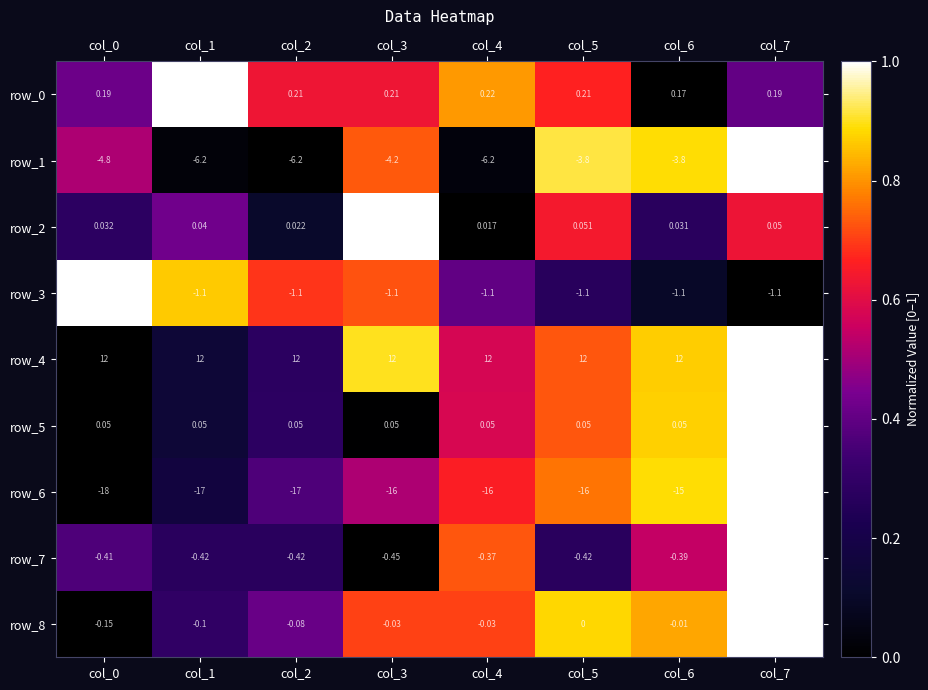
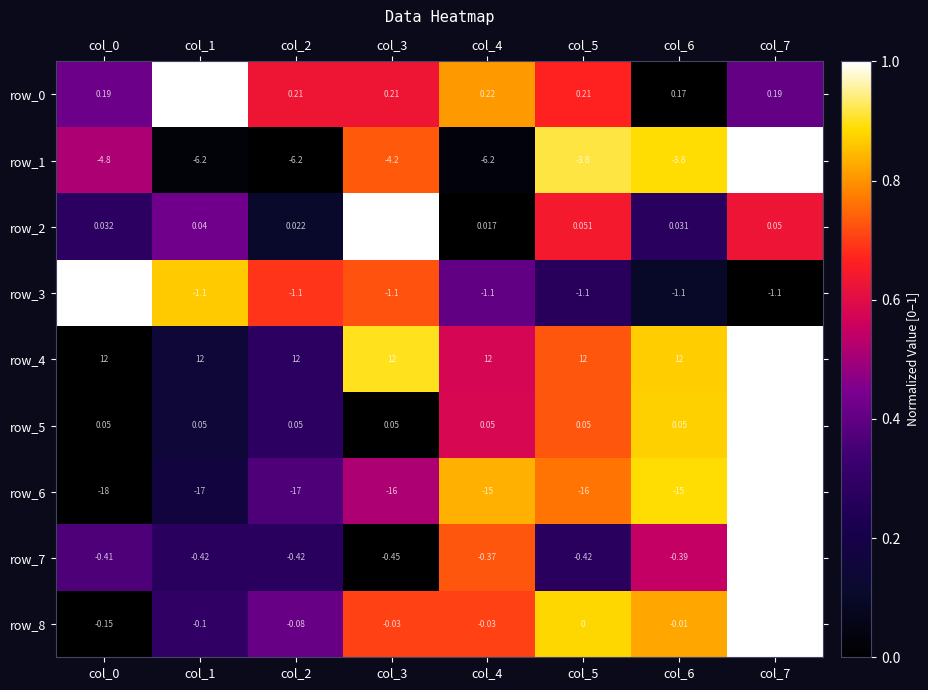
row_6, col_4: -16 -> -15
